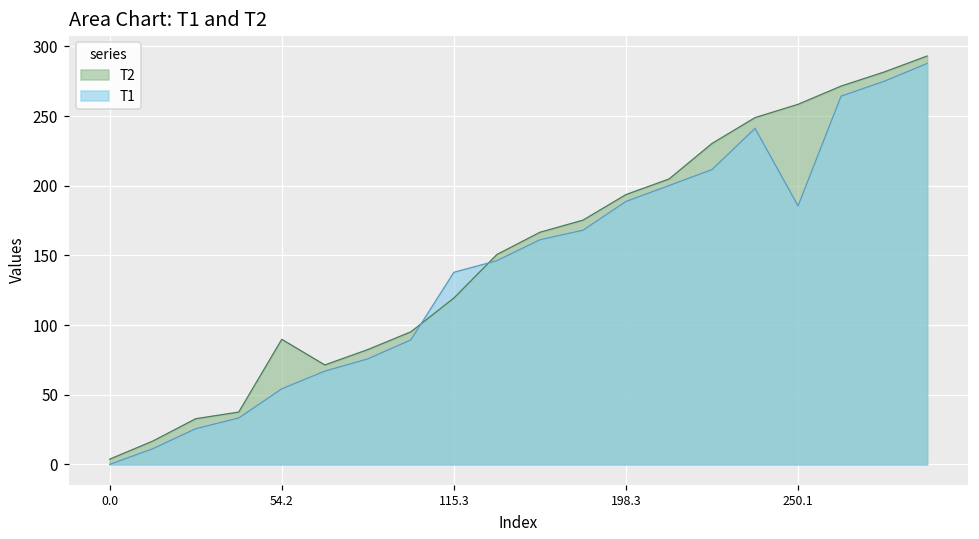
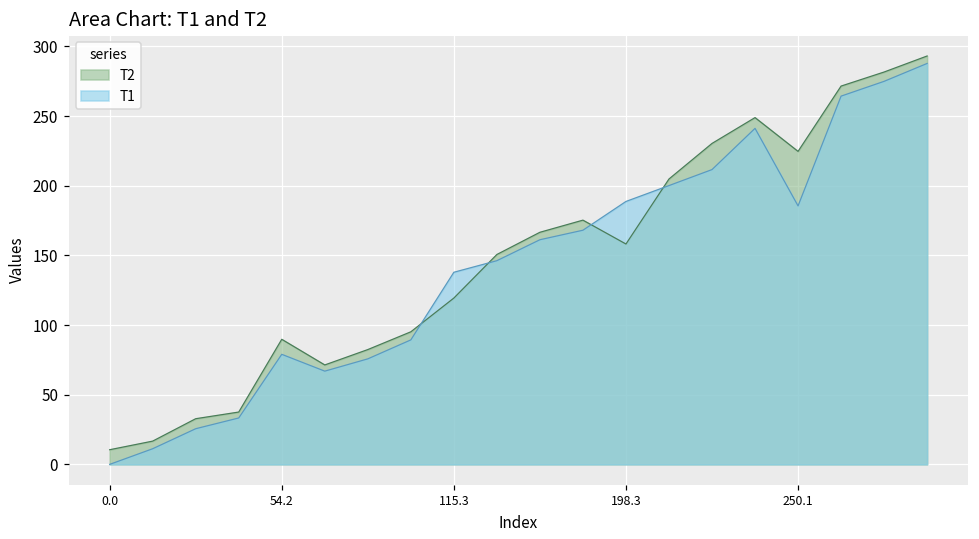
T2, 0.0: 4 -> 11
T1, 54.2: 54 -> 79
T2, 198.3: 194 -> 158
T2, 250.1: 259 -> 225
